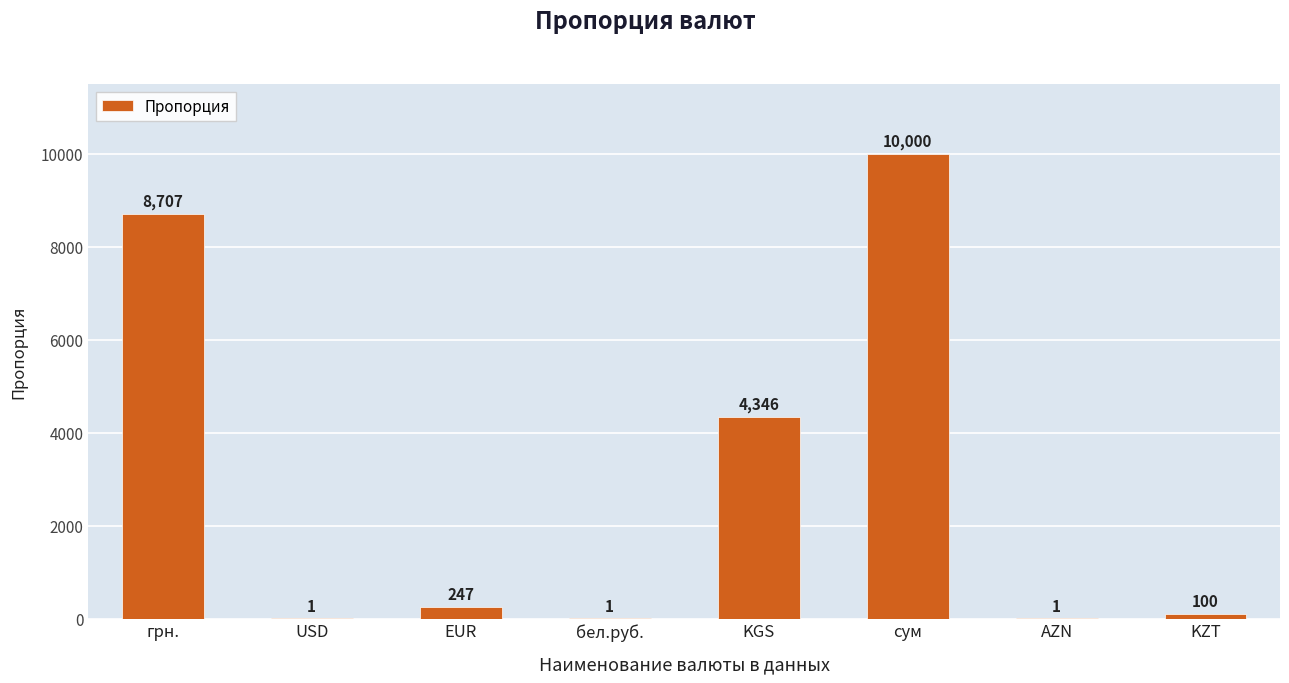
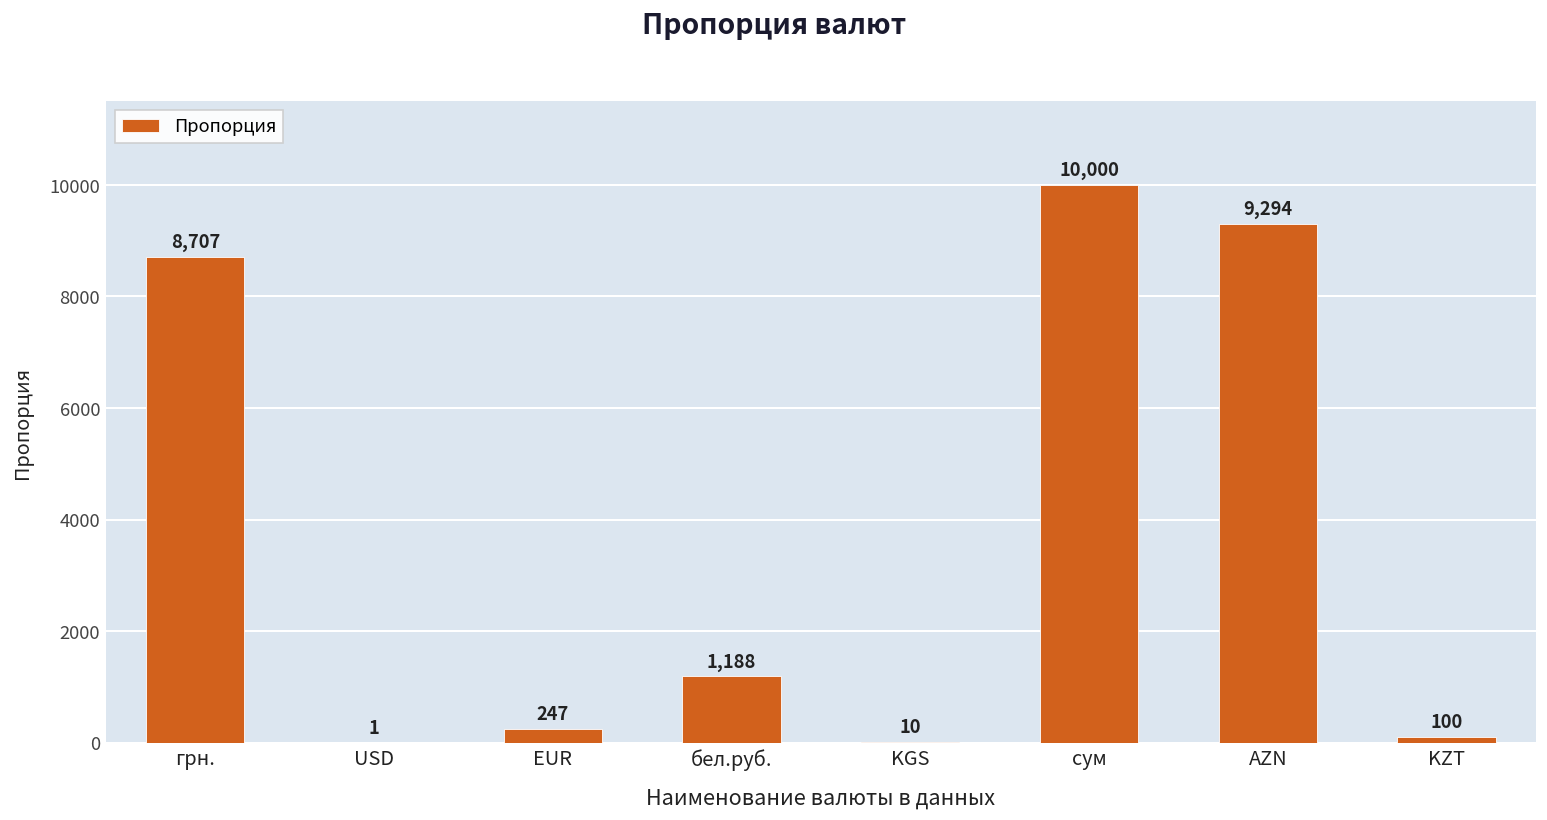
бел.руб.: 1 -> 1,188
KGS: 4,346 -> 10
AZN: 1 -> 9,294
